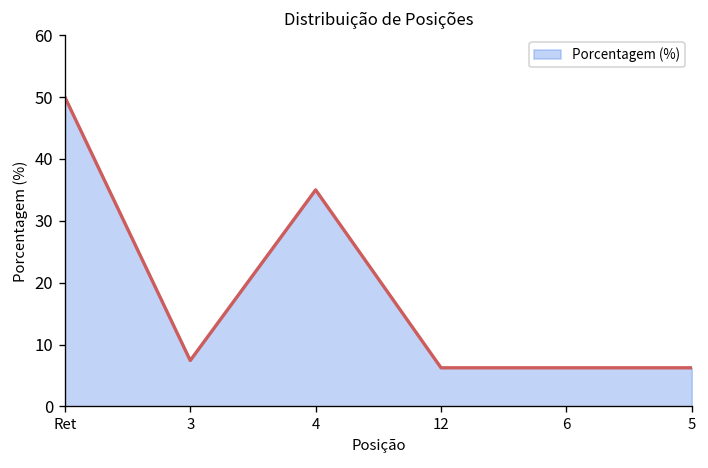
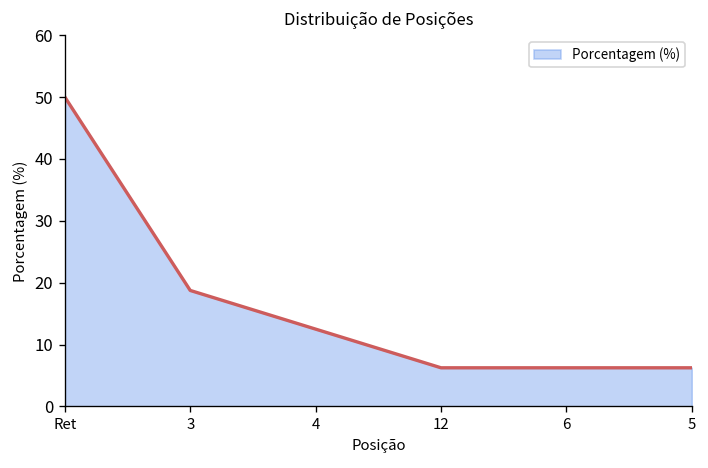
3: 7 -> 19
4: 35 -> 13
